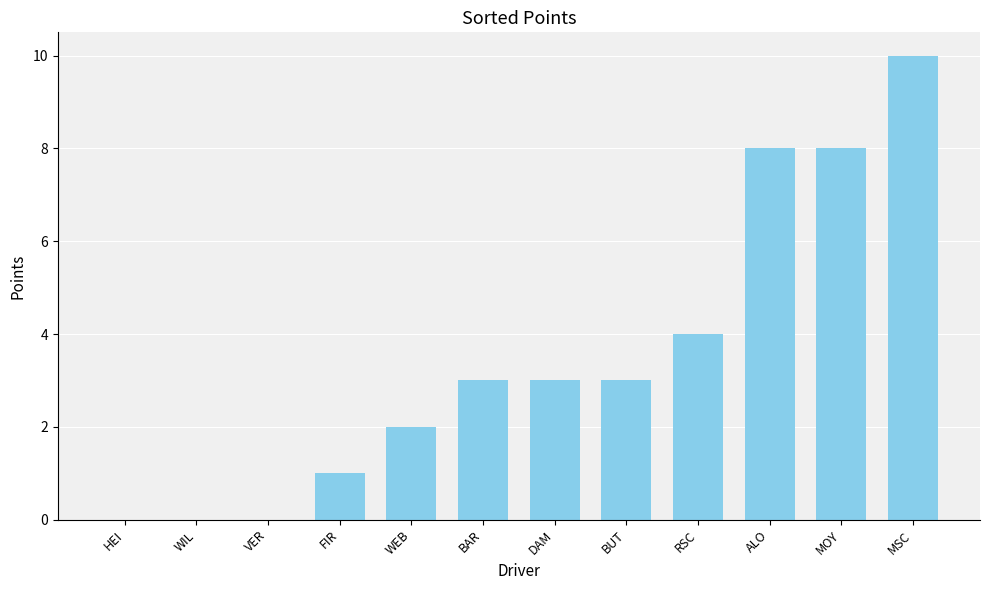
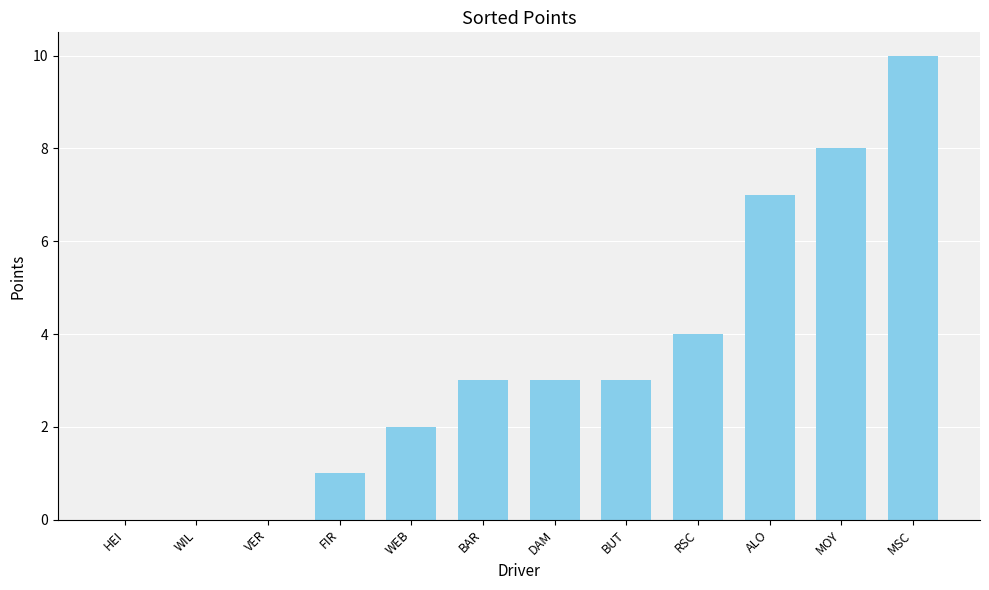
ALO: 8 -> 7
